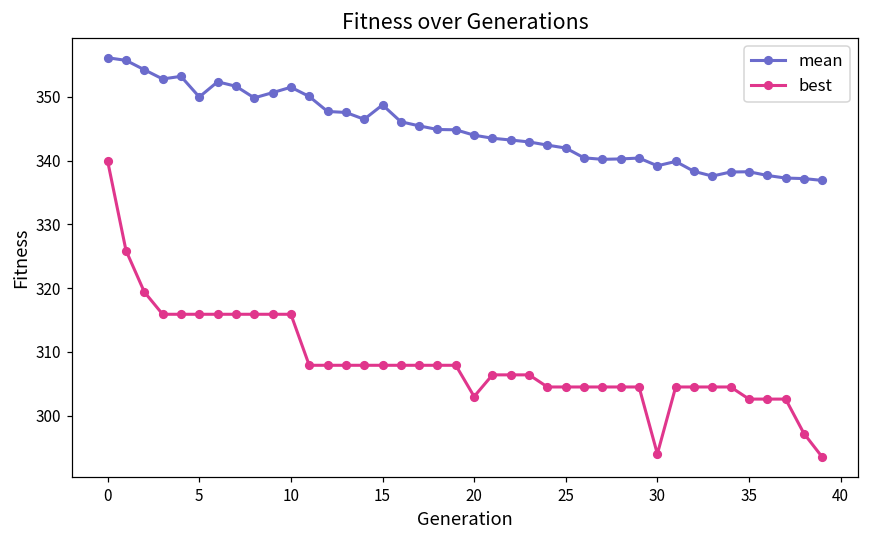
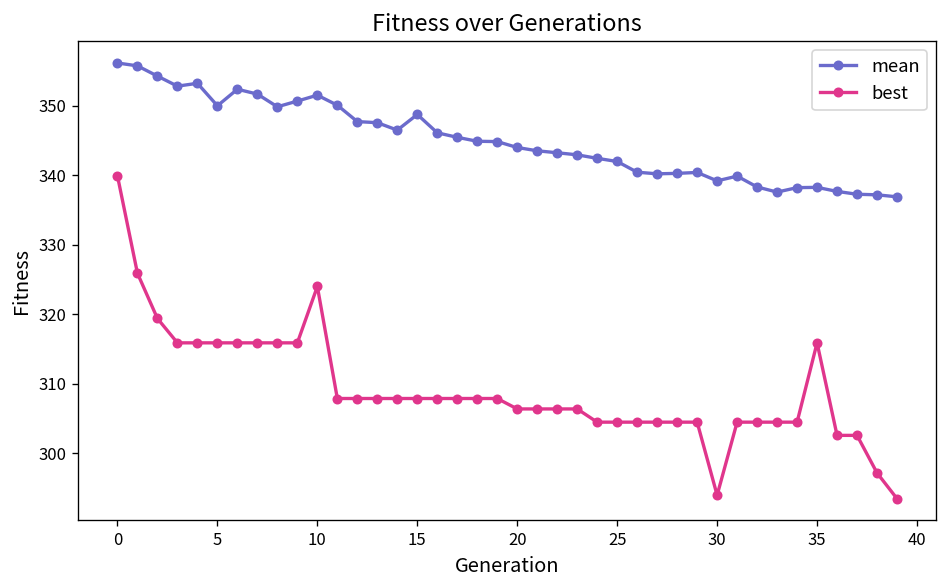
best, 10: 316 -> 324
best, 20: 303 -> 306
best, 35: 303 -> 316
